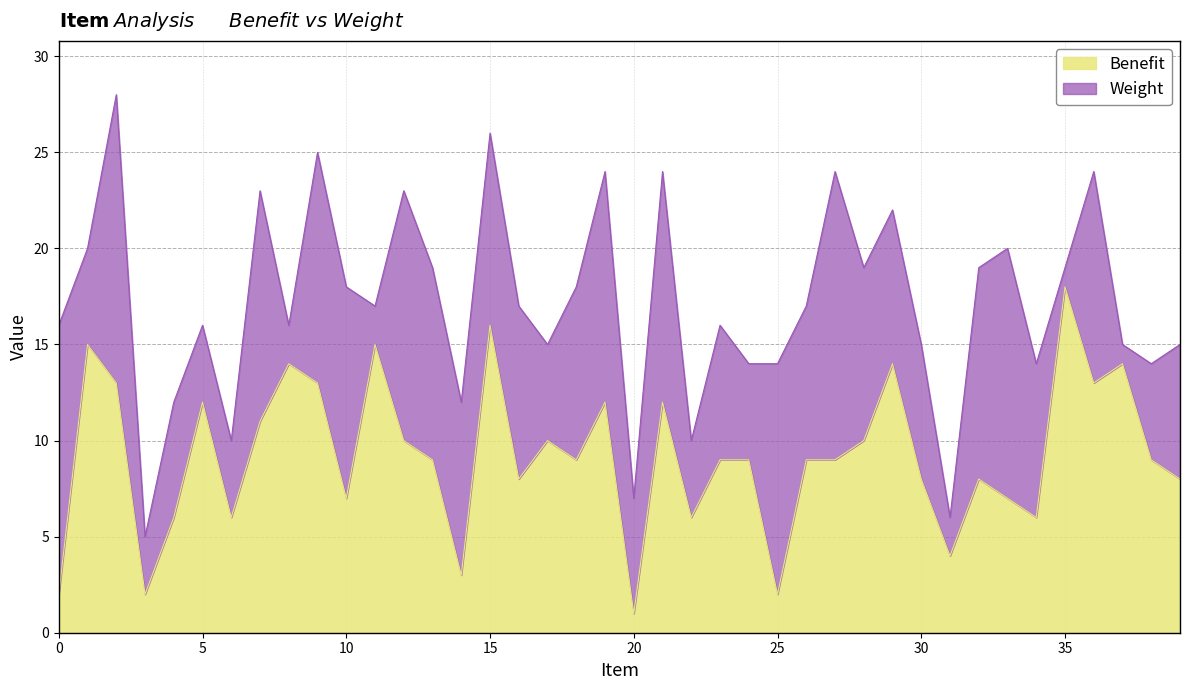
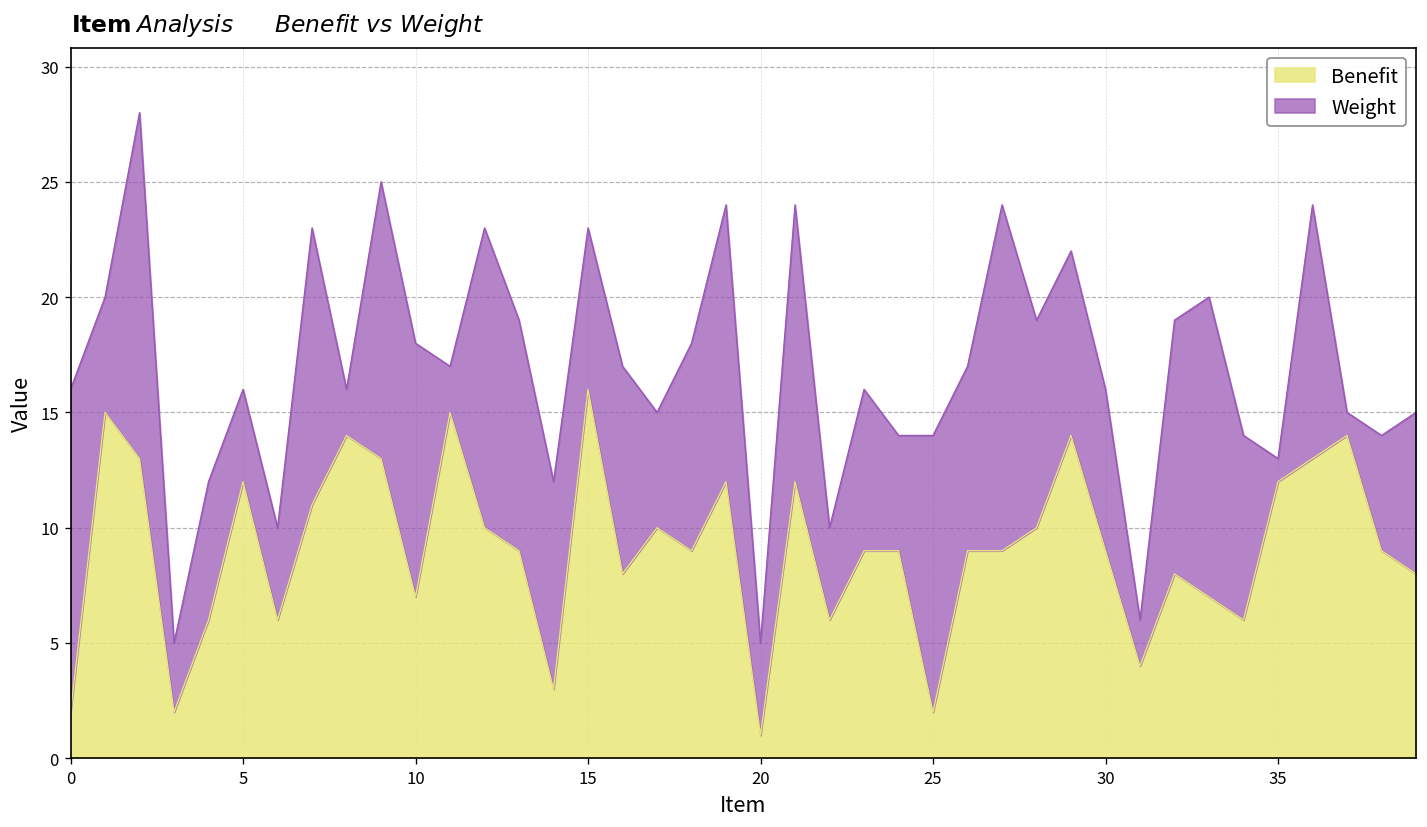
Weight, 15: 10 -> 7
Weight, 20: 6 -> 4
Benefit, 30: 8 -> 9
Benefit, 35: 18 -> 12
